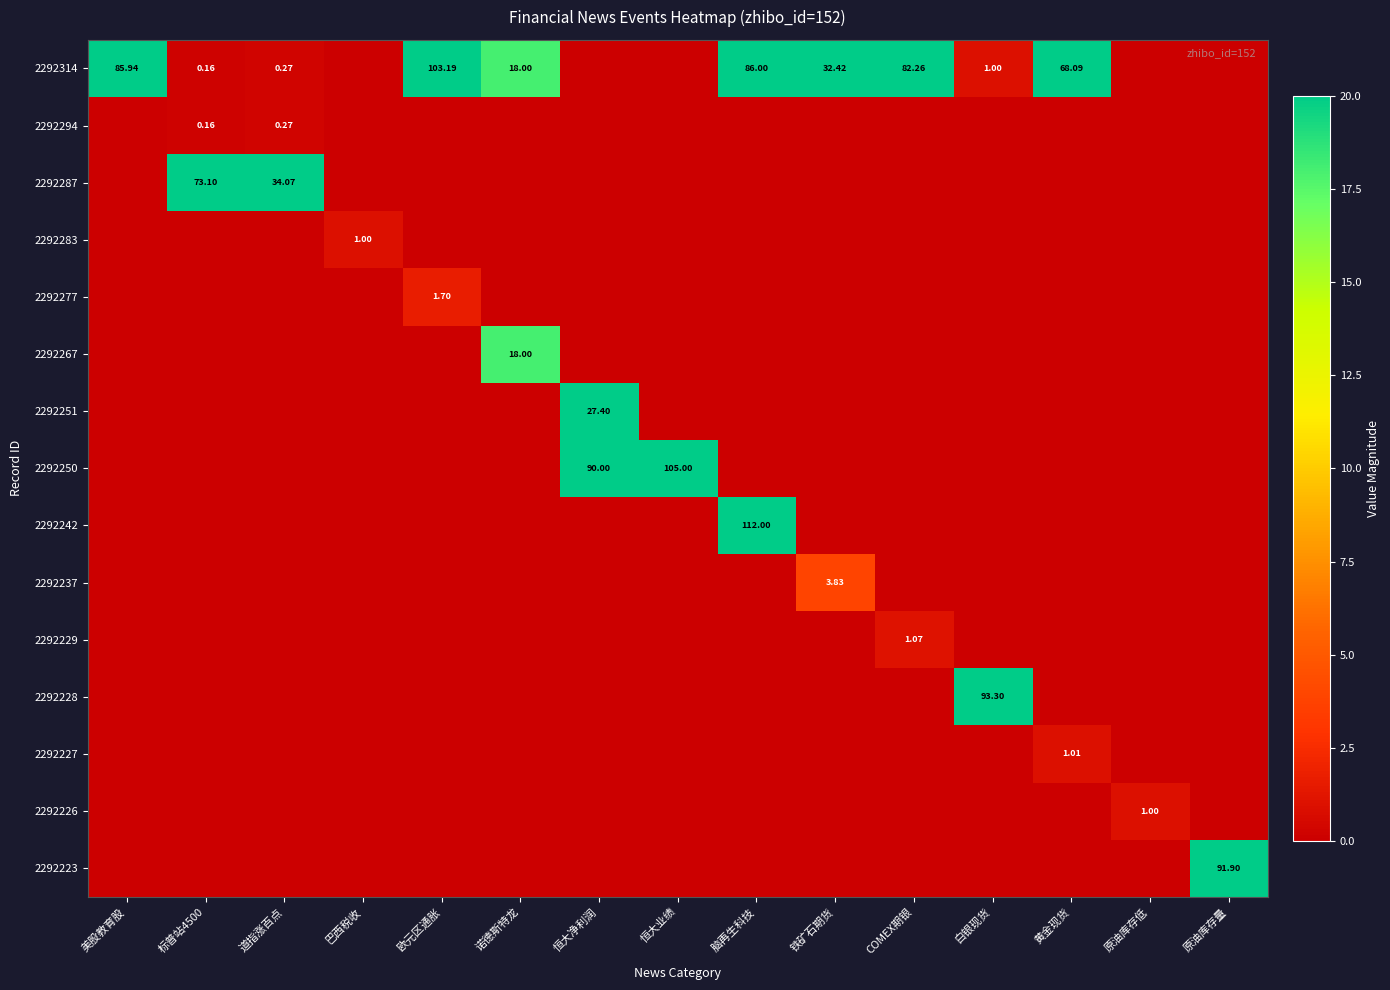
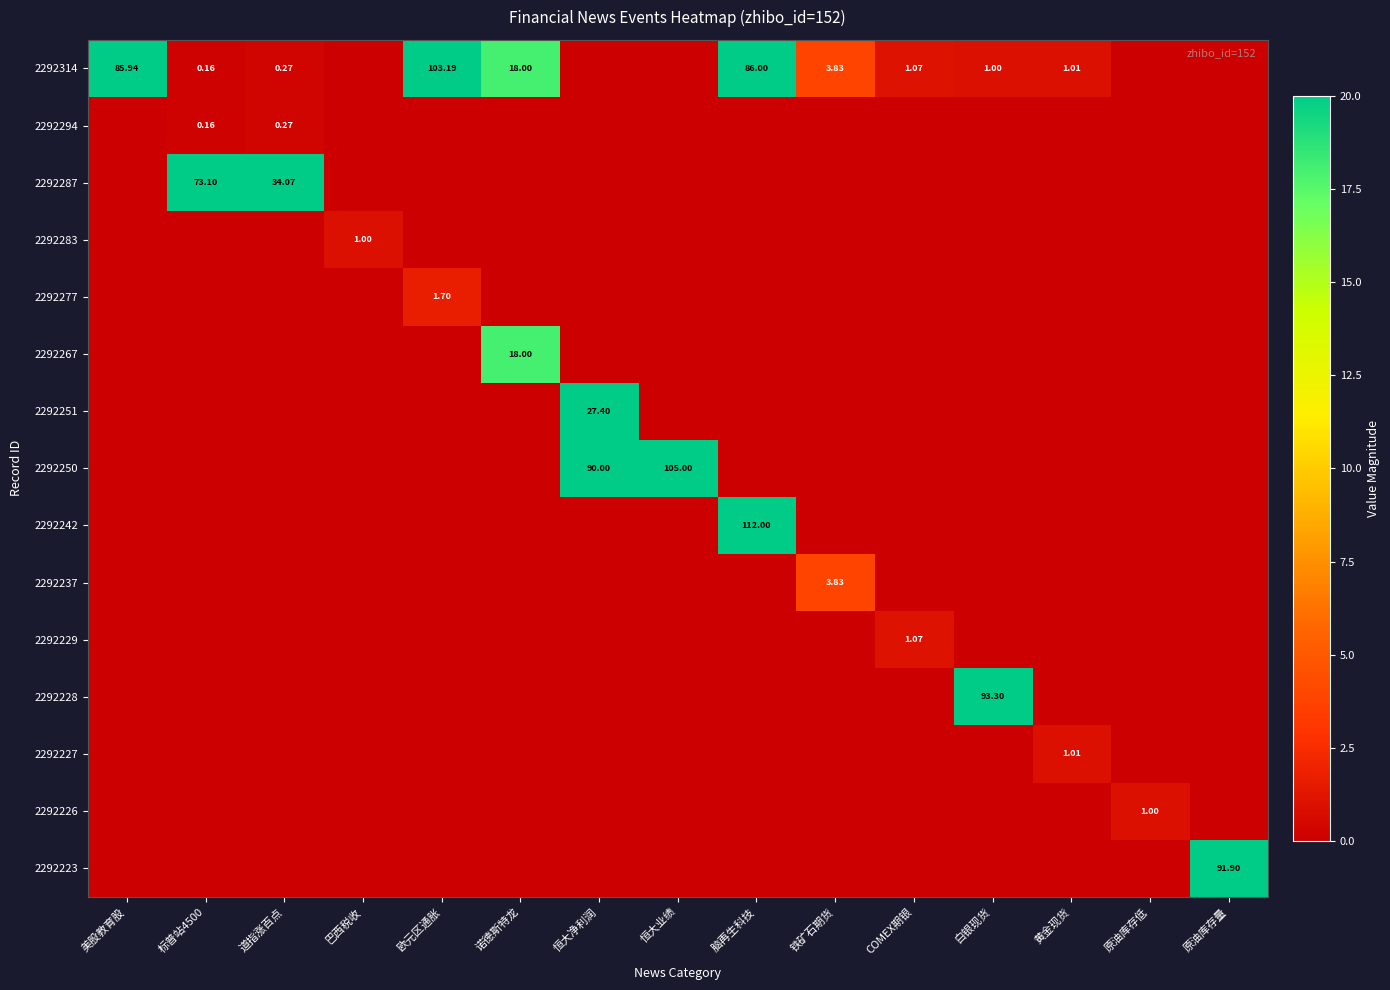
2292314, 铁矿石期货: 32.42 -> 3.83
2292314, COMEX期银: 82.26 -> 1.07
2292314, 黄金现货: 68.09 -> 1.01
